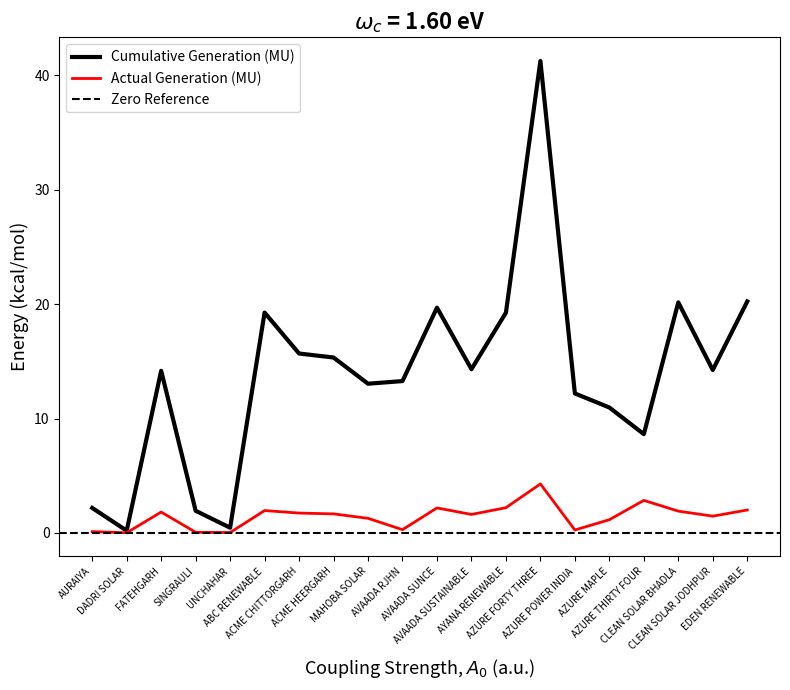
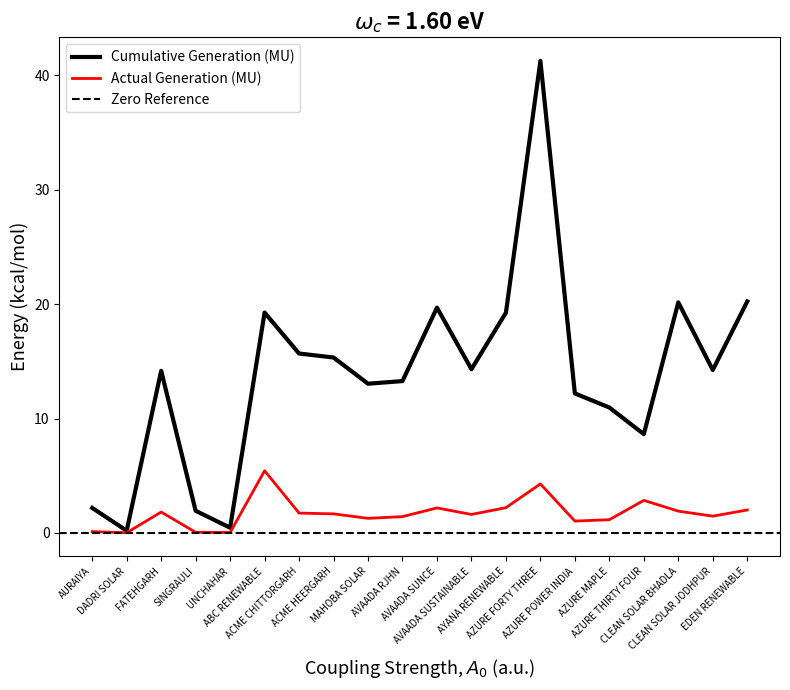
Actual Generation (MU), ABC RENEWABLE: 2.0 -> 5.4
Actual Generation (MU), AVAADA RJHN: 0.3 -> 1.4
Actual Generation (MU), AZURE POWER INDIA: 0.3 -> 1.0
